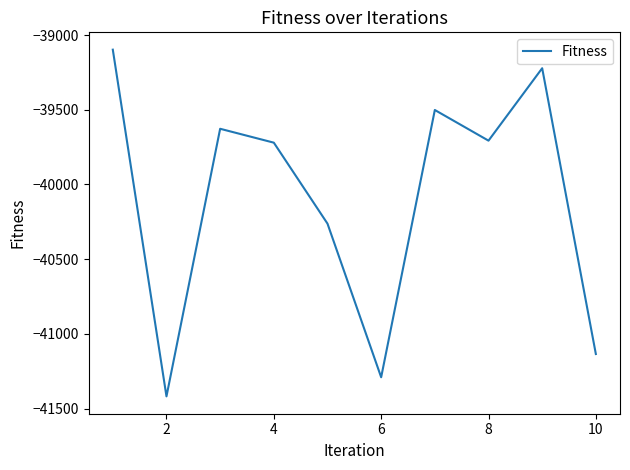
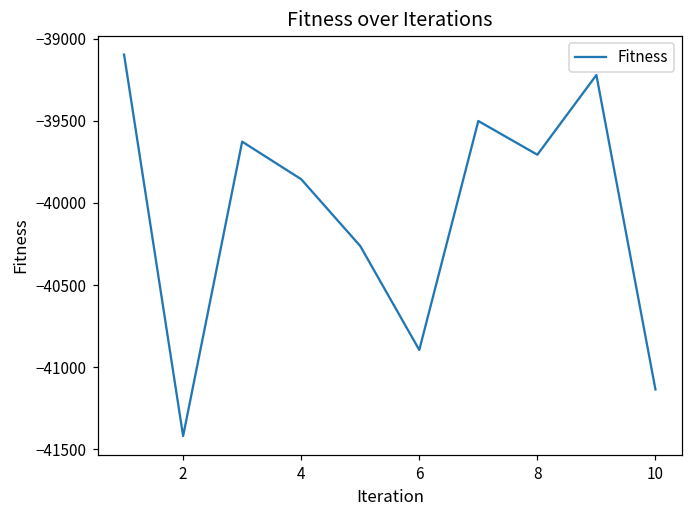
4: -39720 -> -39860
6: -41290 -> -40890
